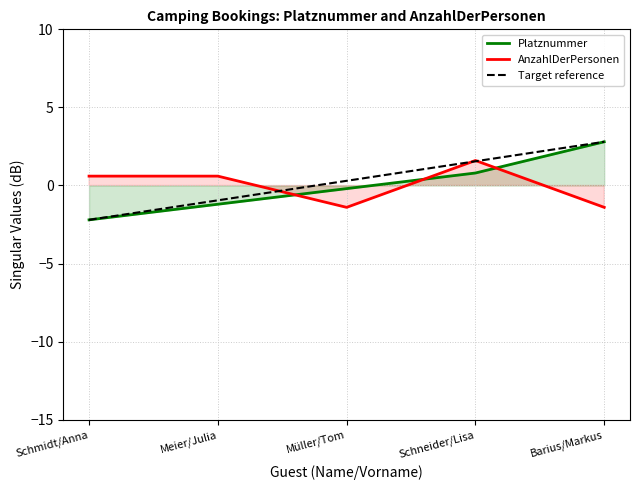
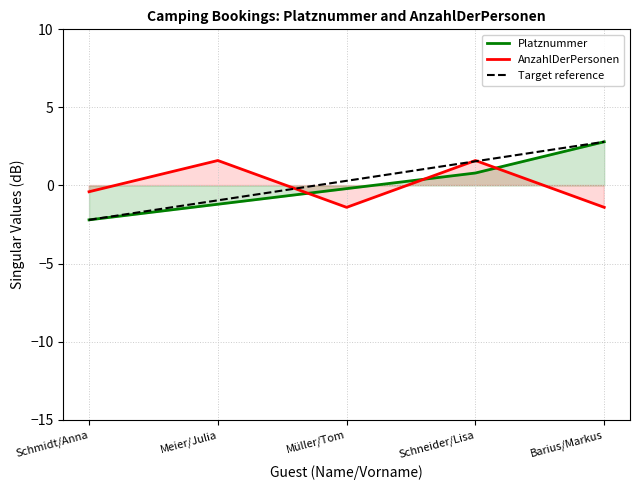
AnzahlDerPersonen, Schmidt/Anna: 0.6 -> -0.4
AnzahlDerPersonen, Meier/Julia: 0.6 -> 1.6
